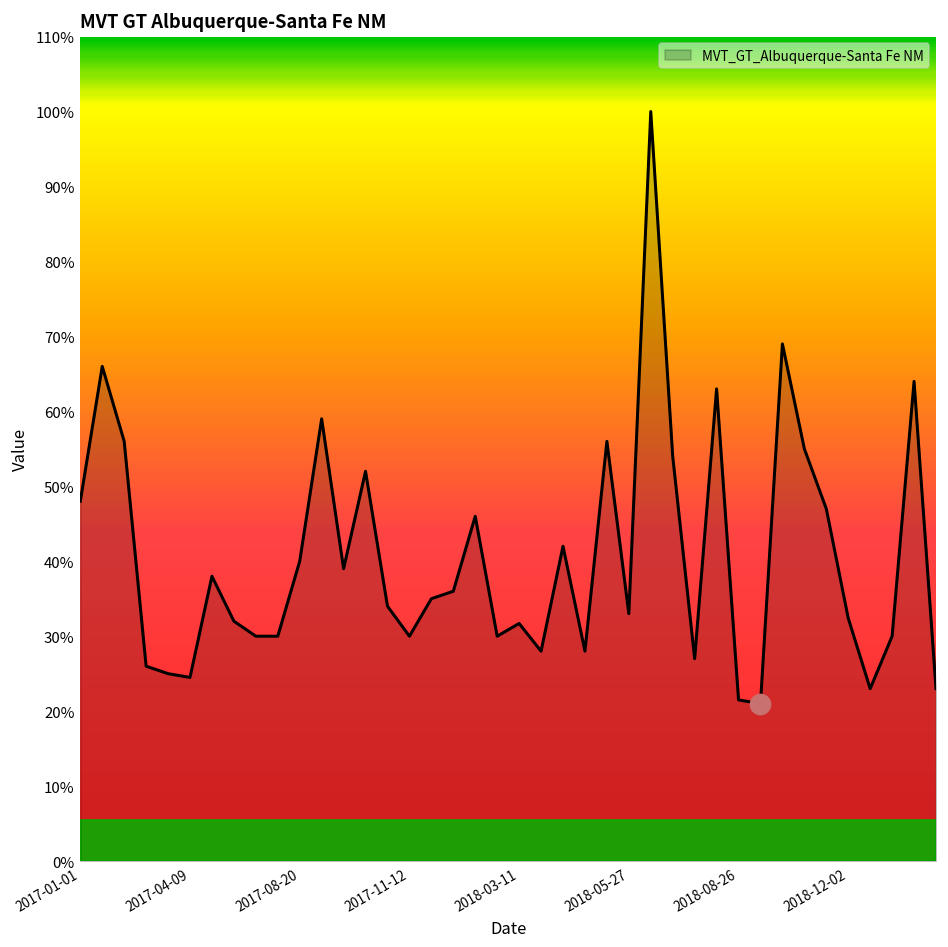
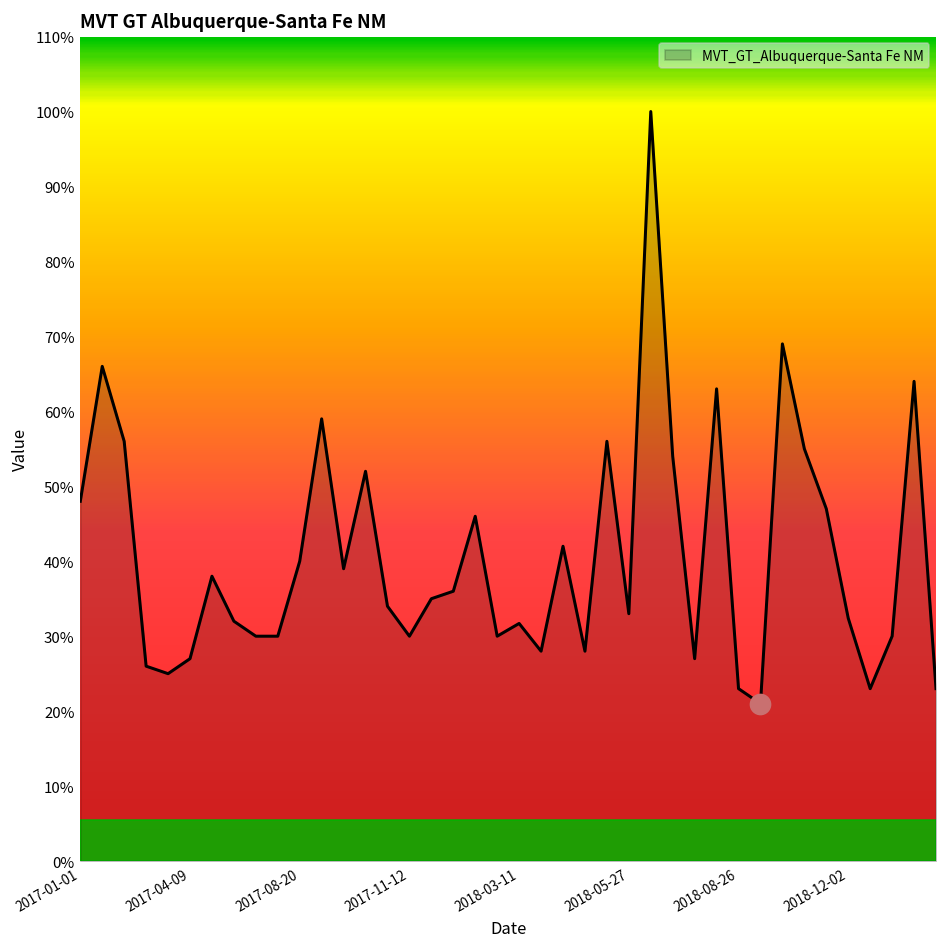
MVT_GT_Albuquerque-Santa Fe NM, 2017-04-09: 25% -> 27%
MVT_GT_Albuquerque-Santa Fe NM, 2018-08-26: 22% -> 23%
